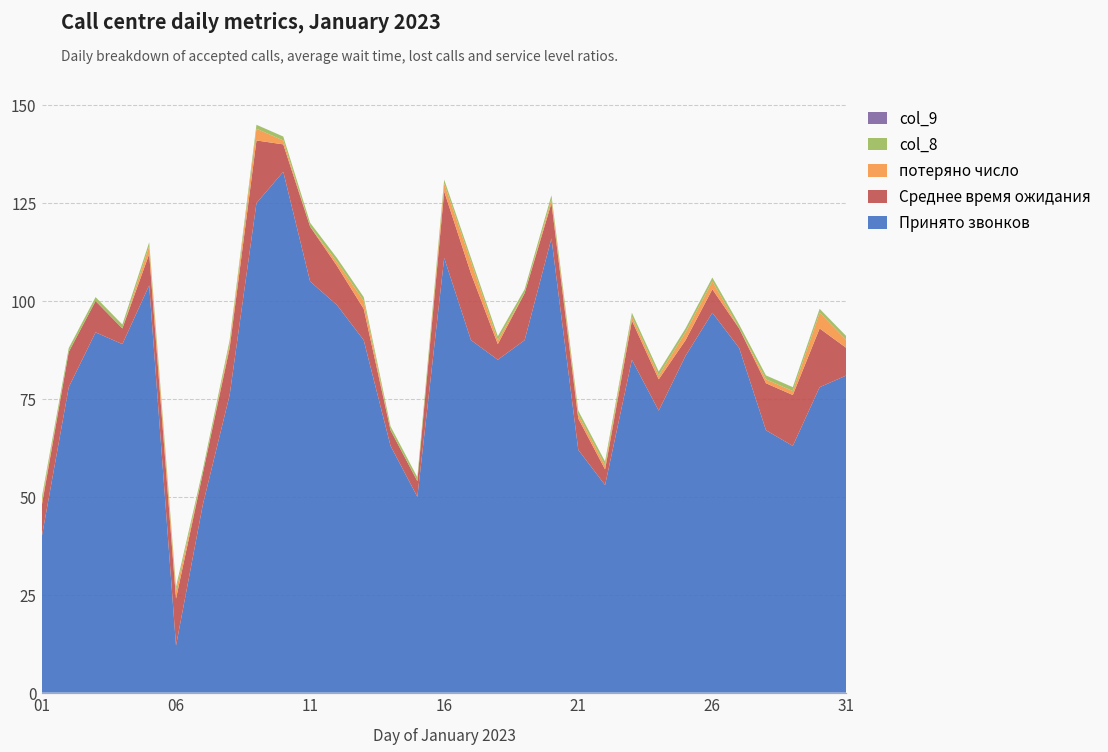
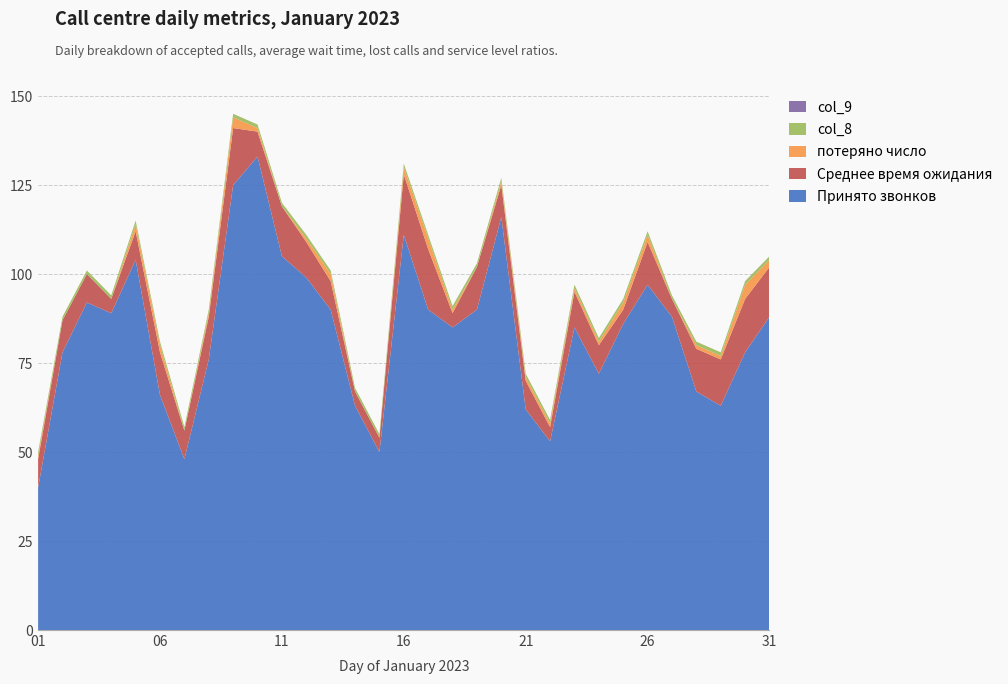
Принято звонков, 06: 12 -> 66
Среднее время ожидания, 26: 6 -> 12
Принято звонков, 31: 81 -> 88
Среднее время ожидания, 31: 7 -> 14
